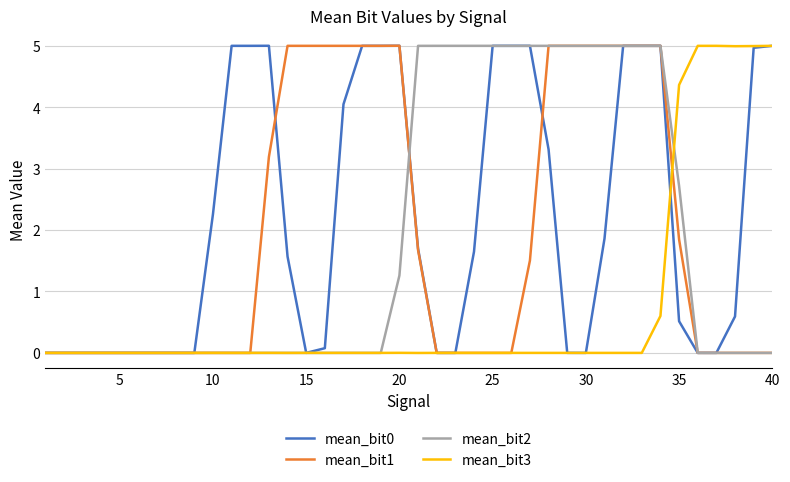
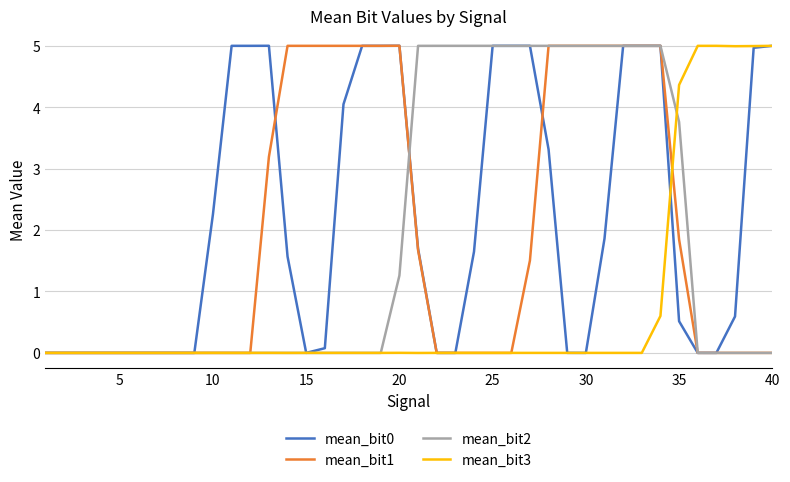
mean_bit2, 35: 2.7 -> 3.8
